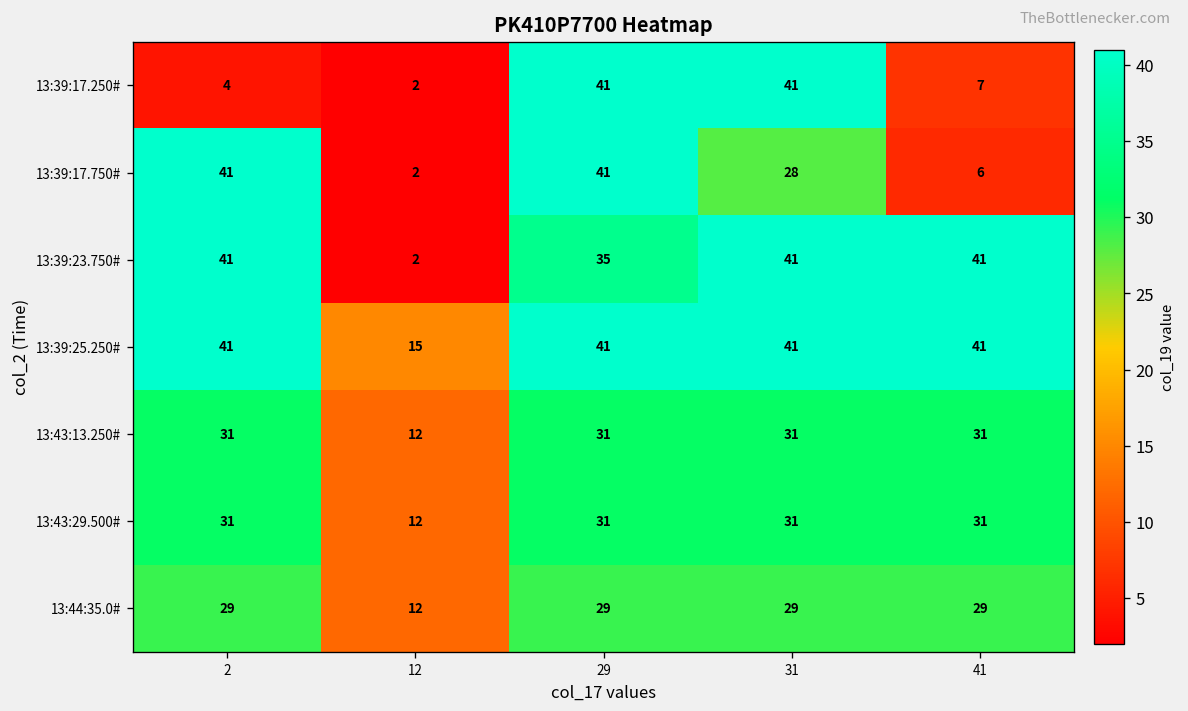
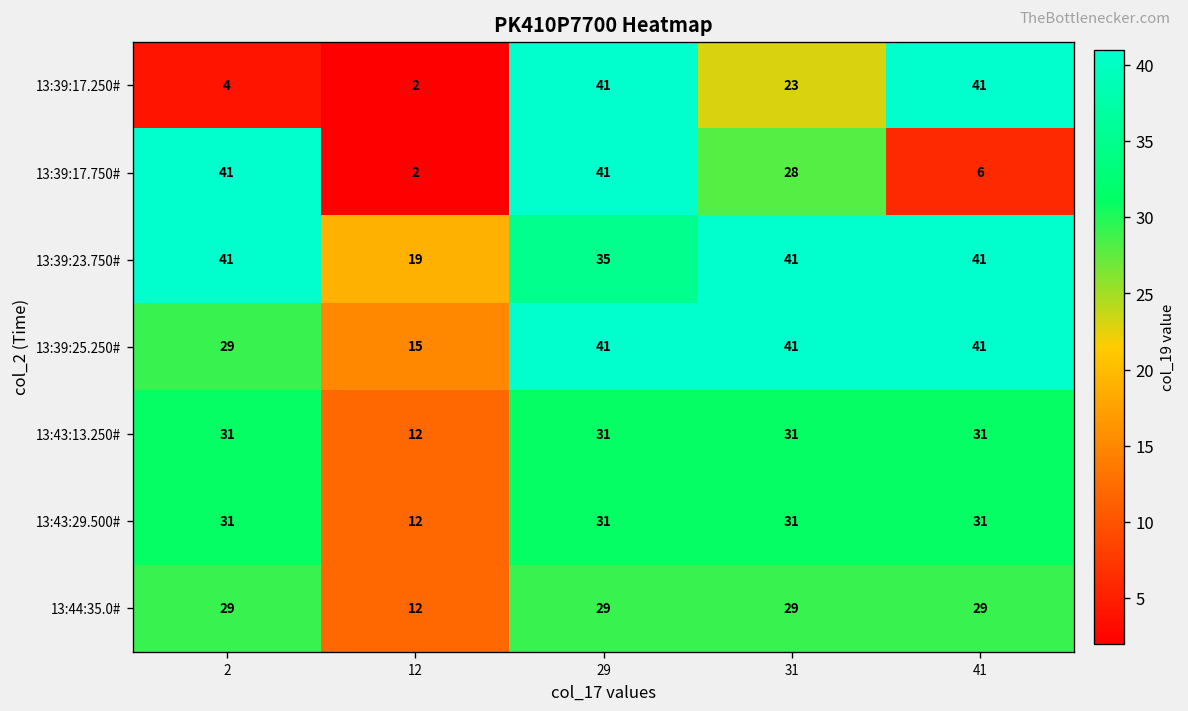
13:39:17.250#, 31: 41 -> 23
13:39:17.250#, 41: 7 -> 41
13:39:23.750#, 12: 2 -> 19
13:39:25.250#, 2: 41 -> 29
